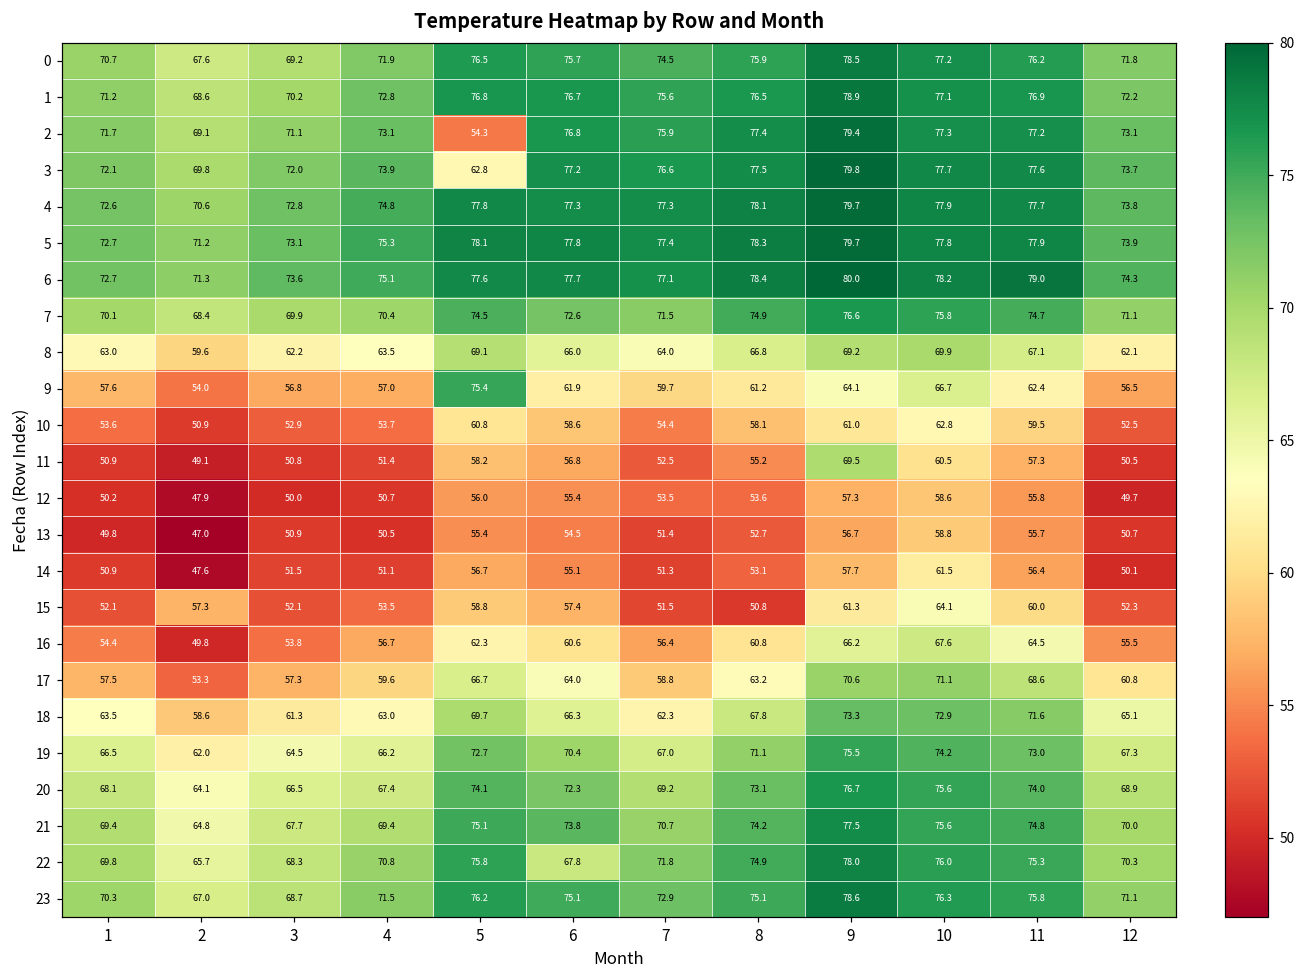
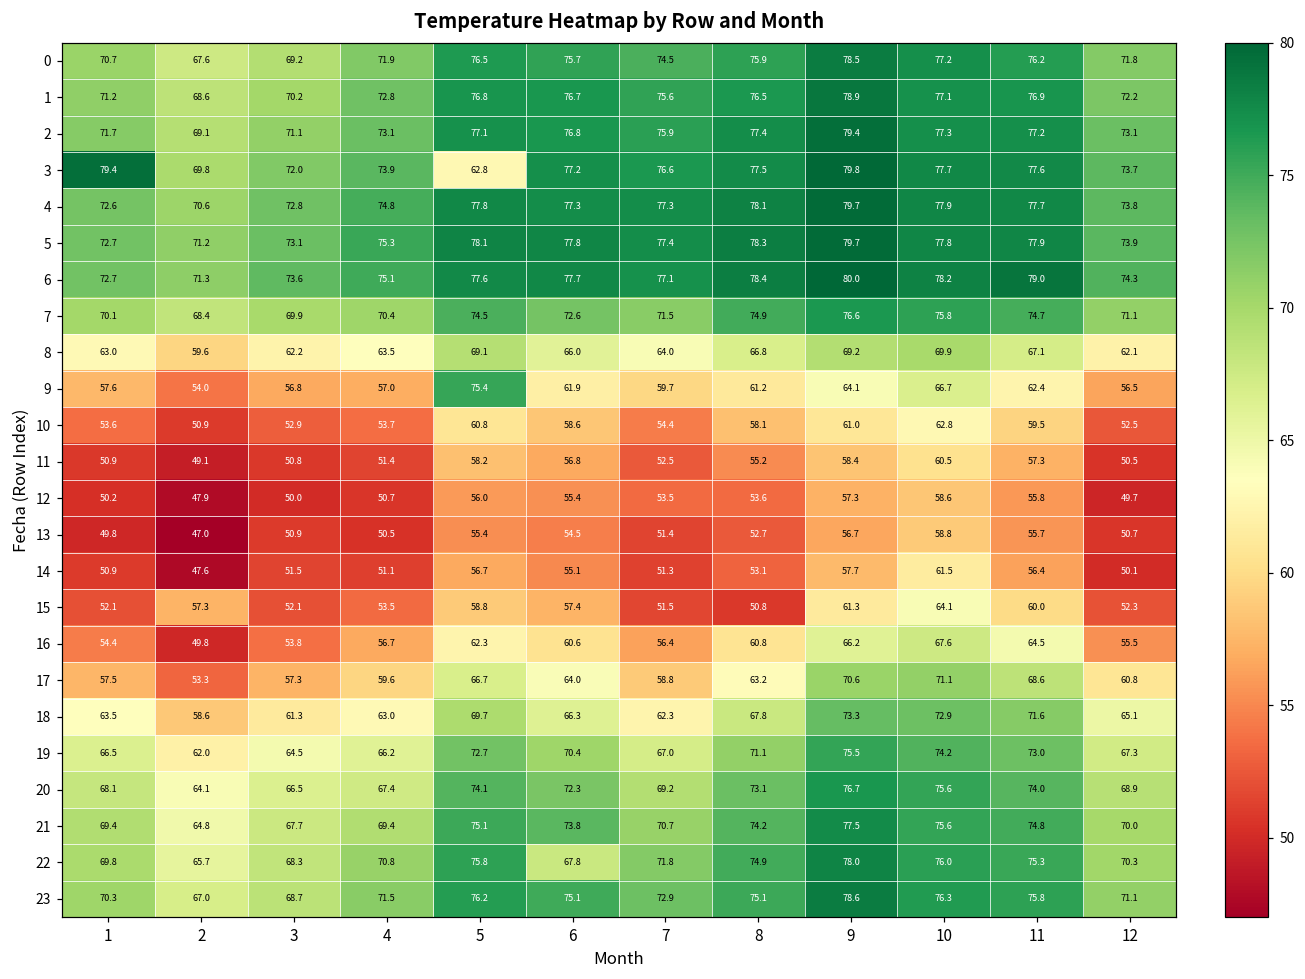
2, 5: 54.3 -> 77.1
3, 1: 72.1 -> 79.4
11, 9: 69.5 -> 58.4
